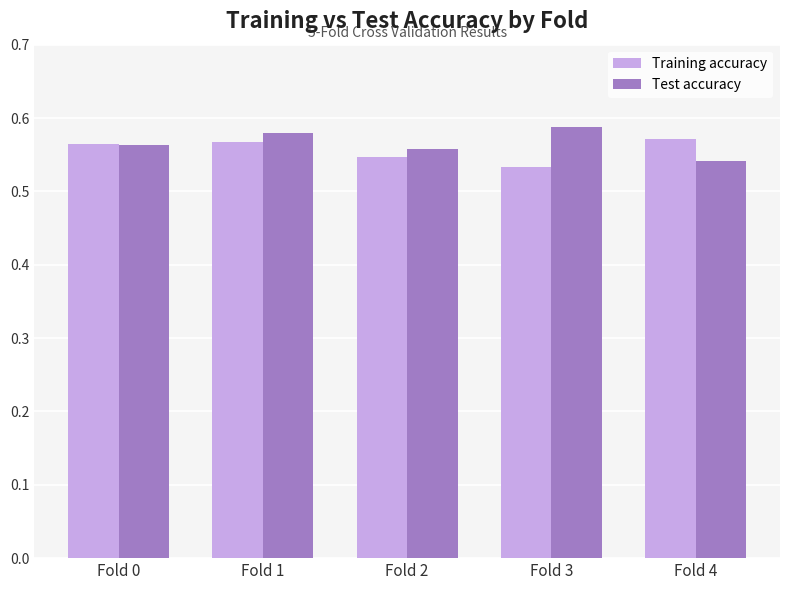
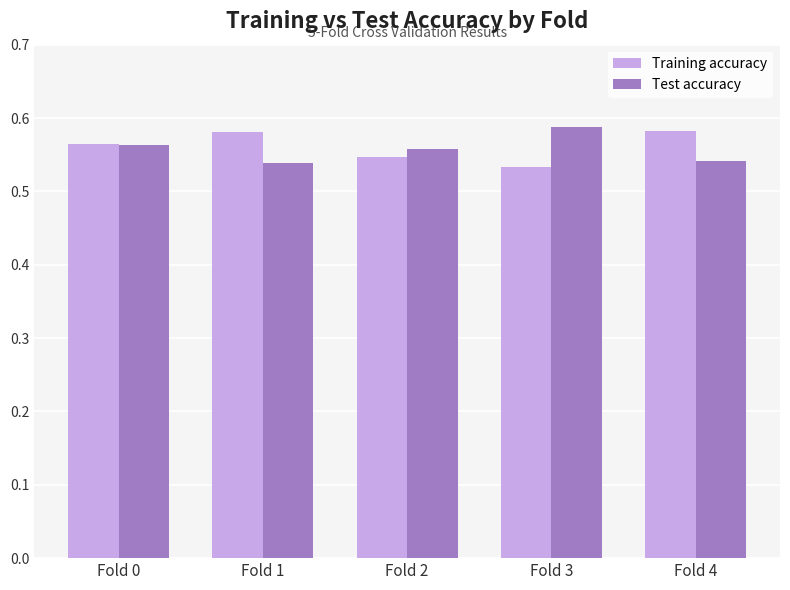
Training accuracy, Fold 1: 0.57 -> 0.58
Test accuracy, Fold 1: 0.58 -> 0.54
Training accuracy, Fold 4: 0.57 -> 0.58
